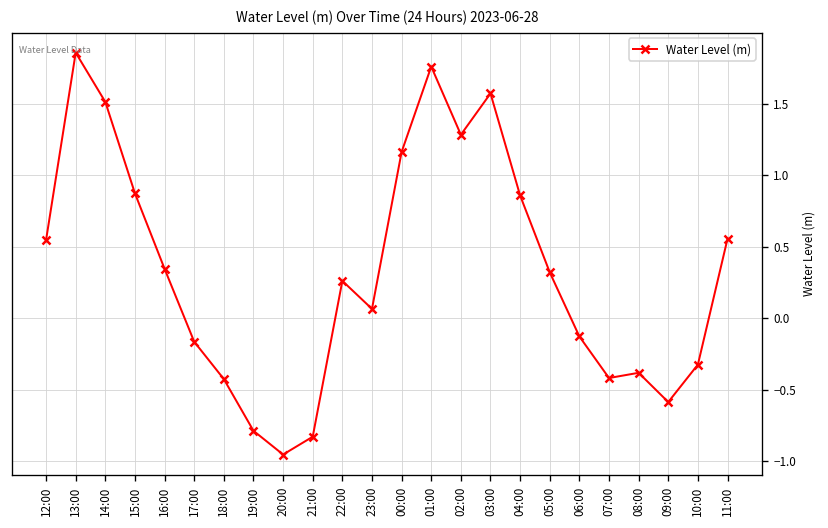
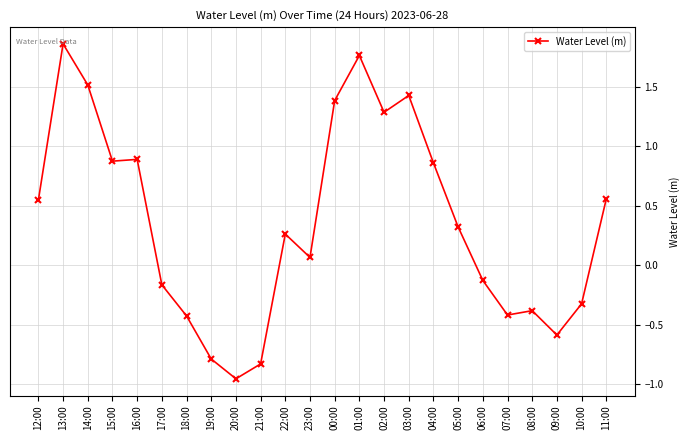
16:00: 0.34 -> 0.89
00:00: 1.16 -> 1.38
03:00: 1.57 -> 1.42
